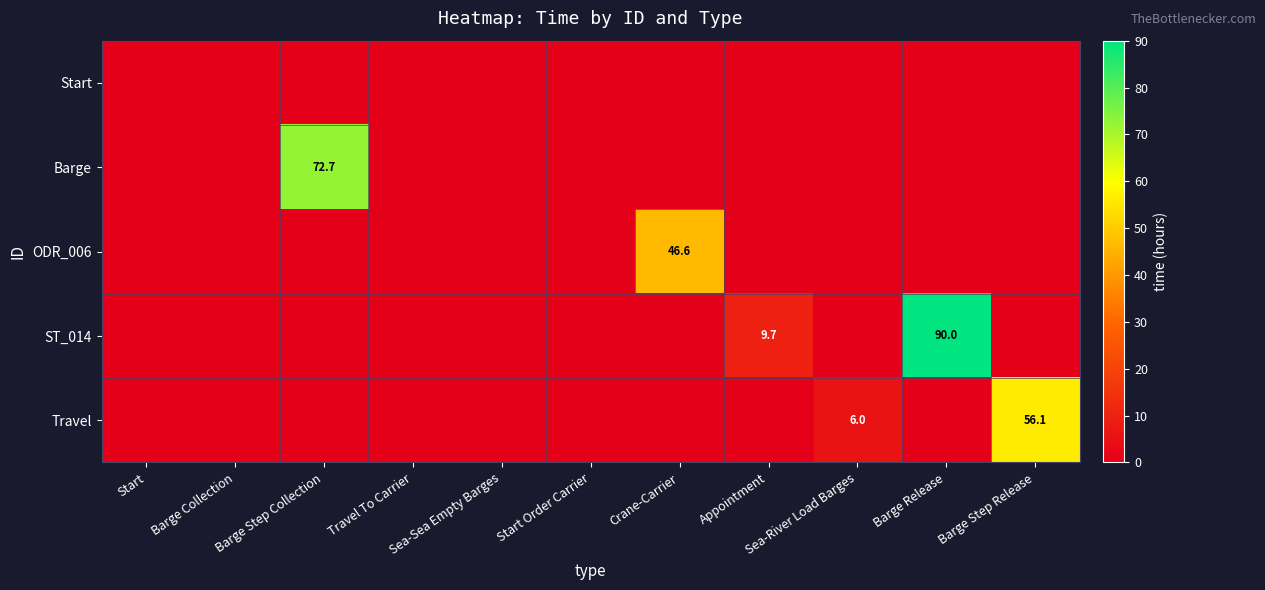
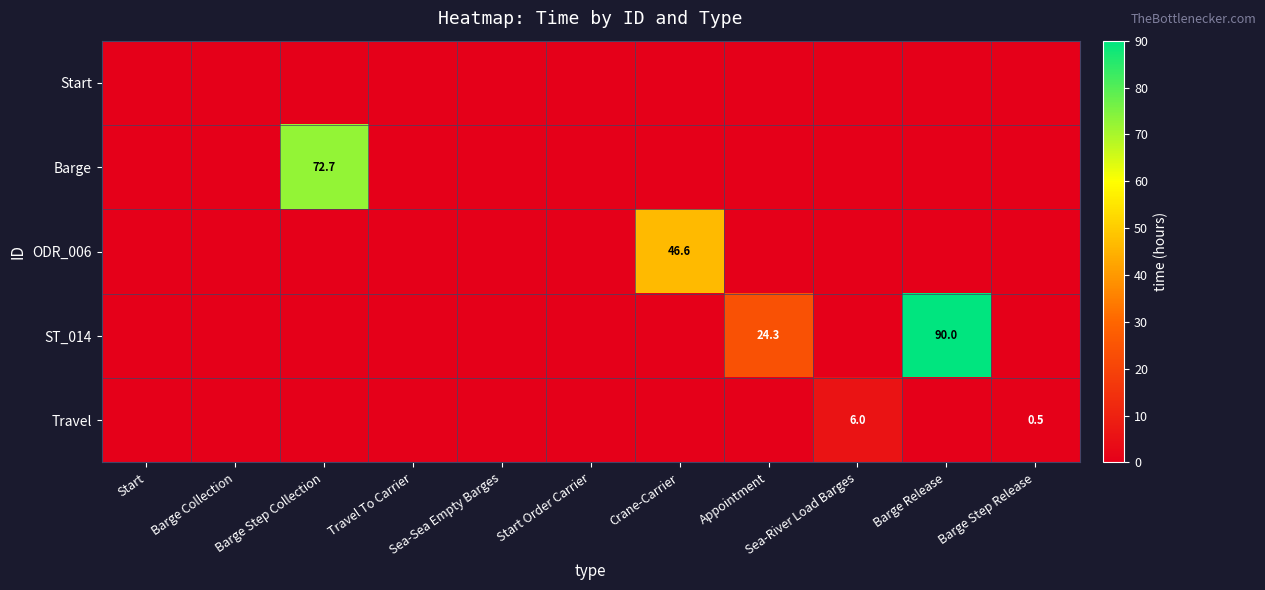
ST_014, Appointment: 9.7 -> 24.3
Travel, Barge Step Release: 56.1 -> 0.5
